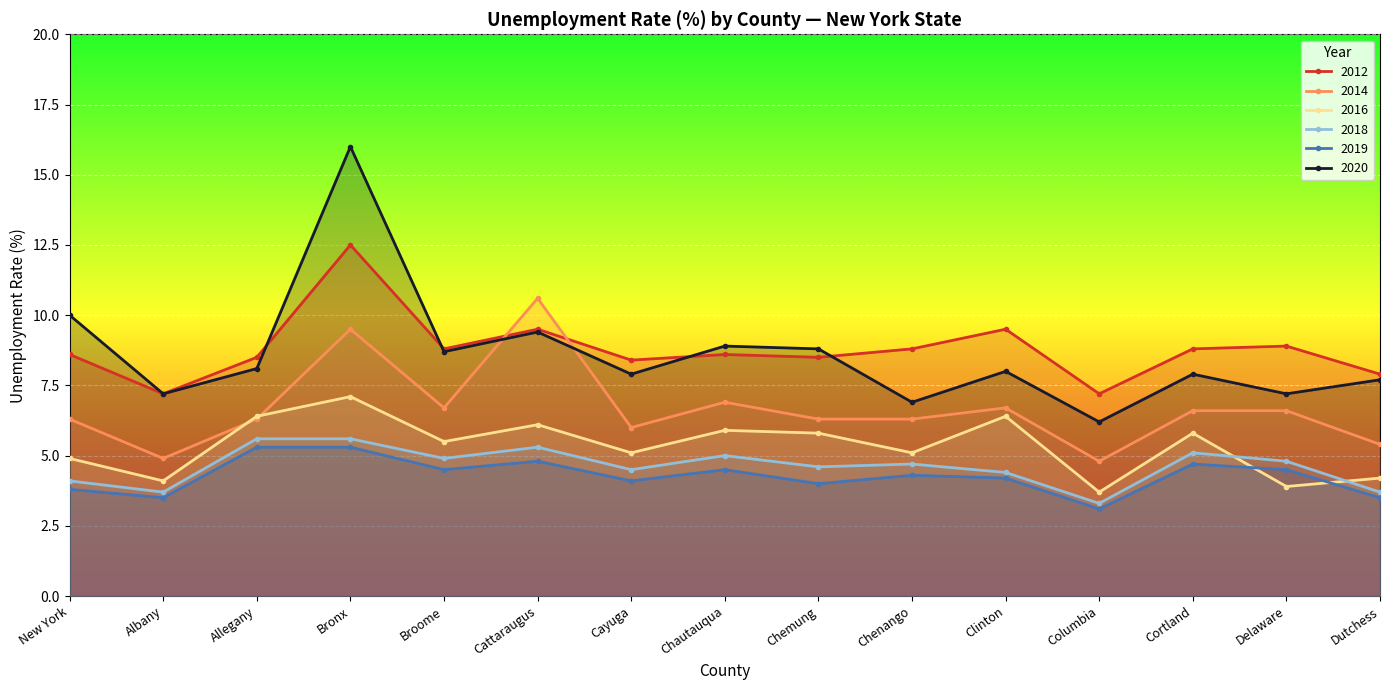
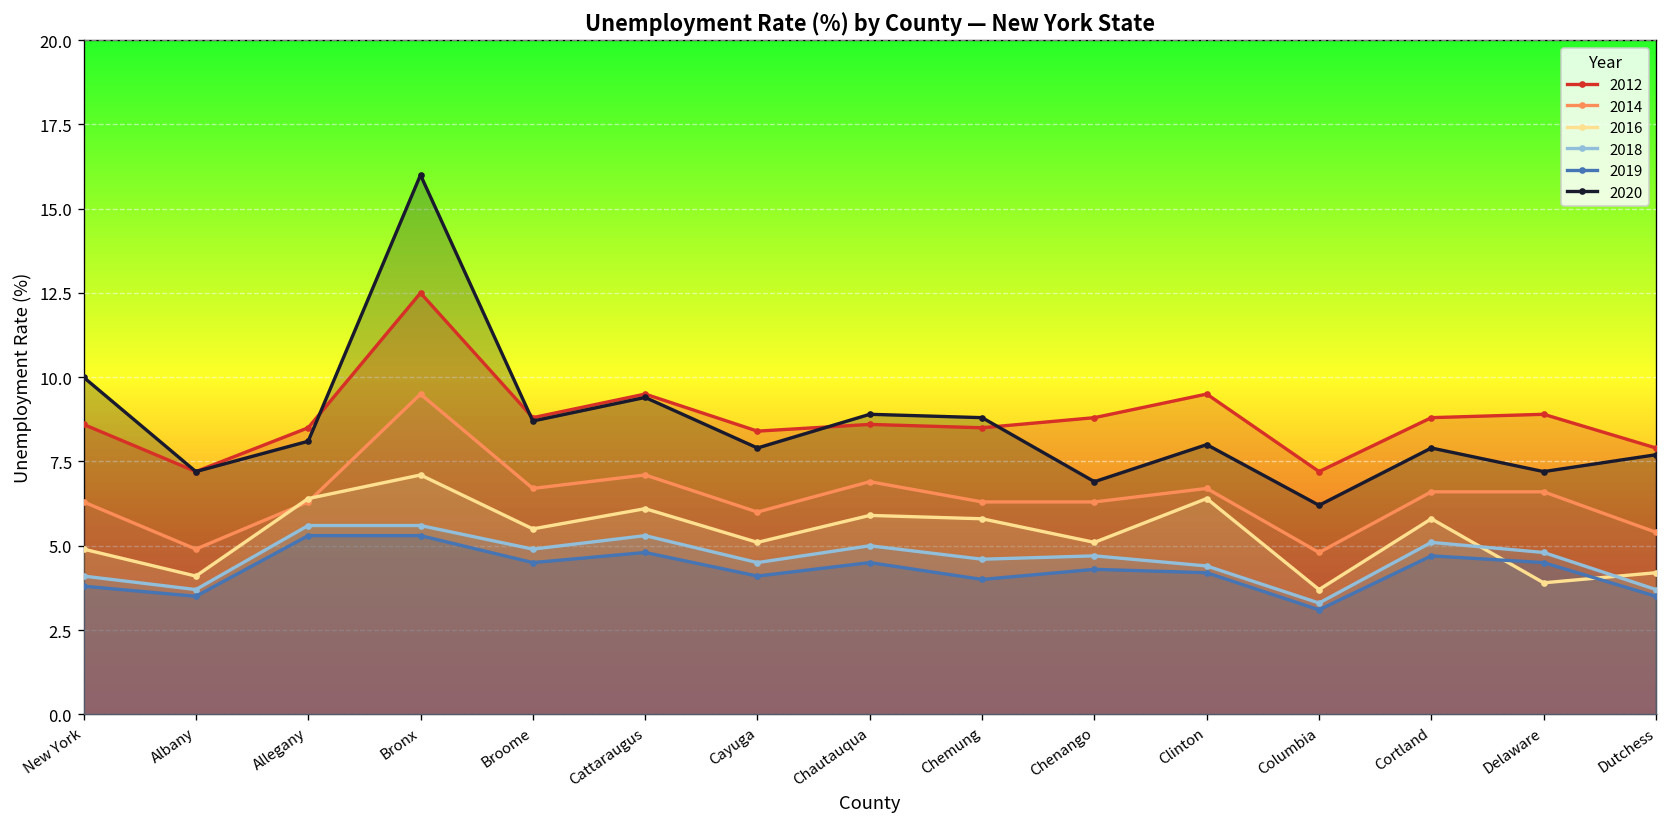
2014, Cattaraugus: 10.6 -> 7.1
